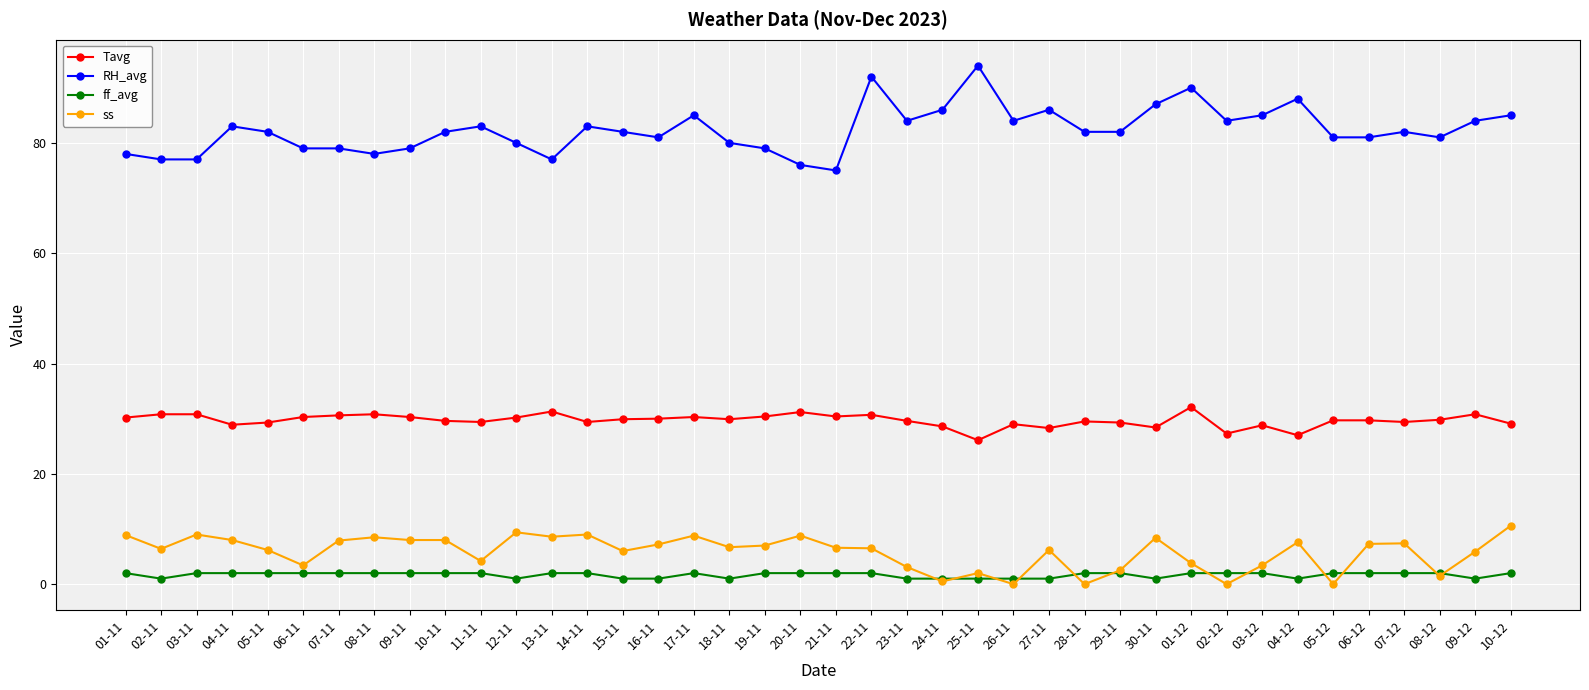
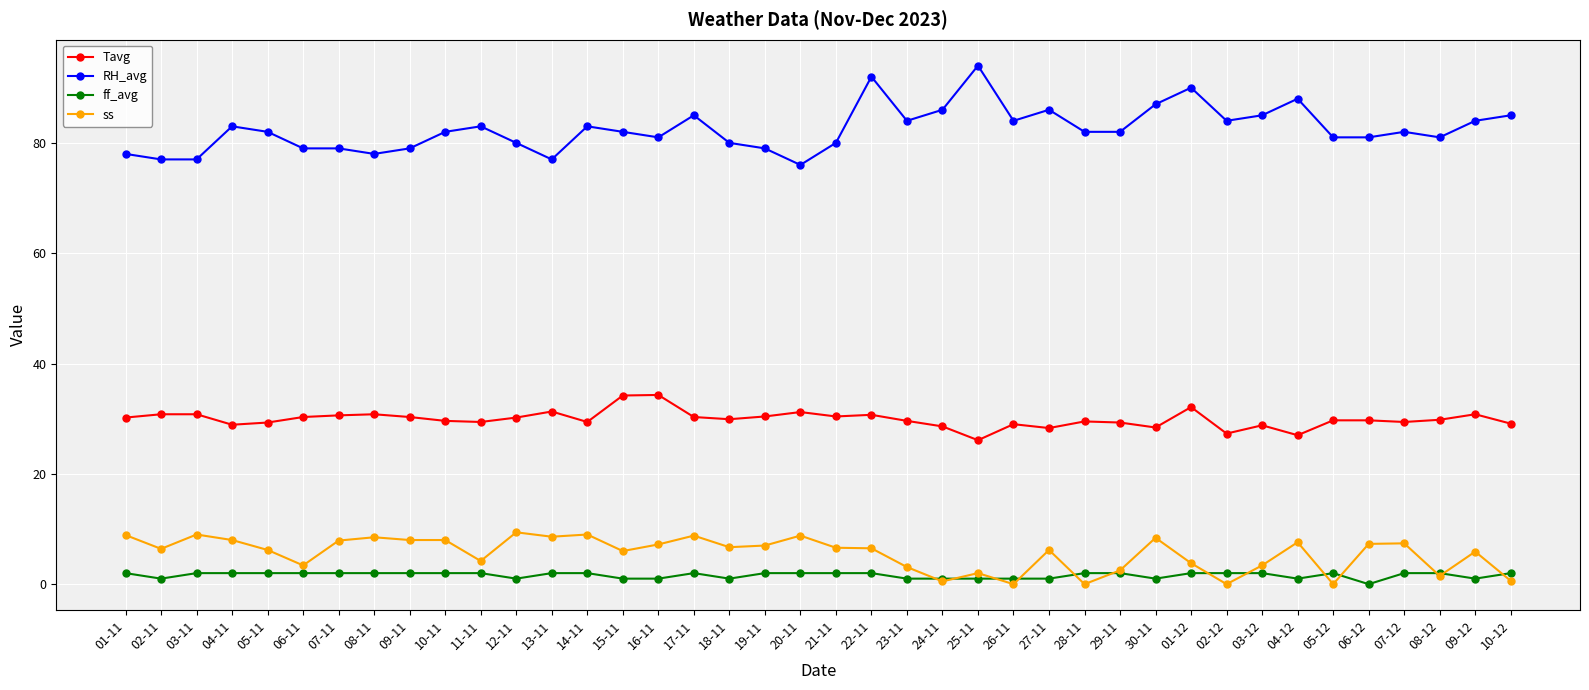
Tavg, 15-11: 30 -> 34
Tavg, 16-11: 30 -> 34
RH_avg, 21-11: 75 -> 80
ff_avg, 06-12: 2 -> 0
ss, 10-12: 11 -> 1
